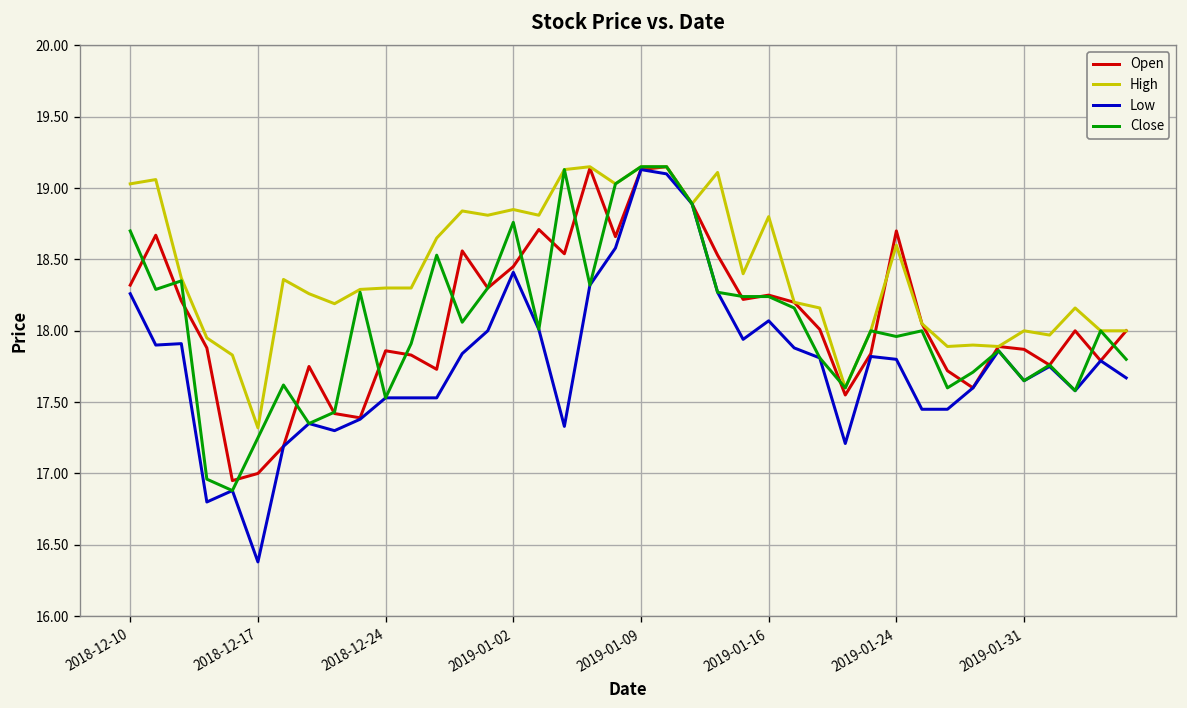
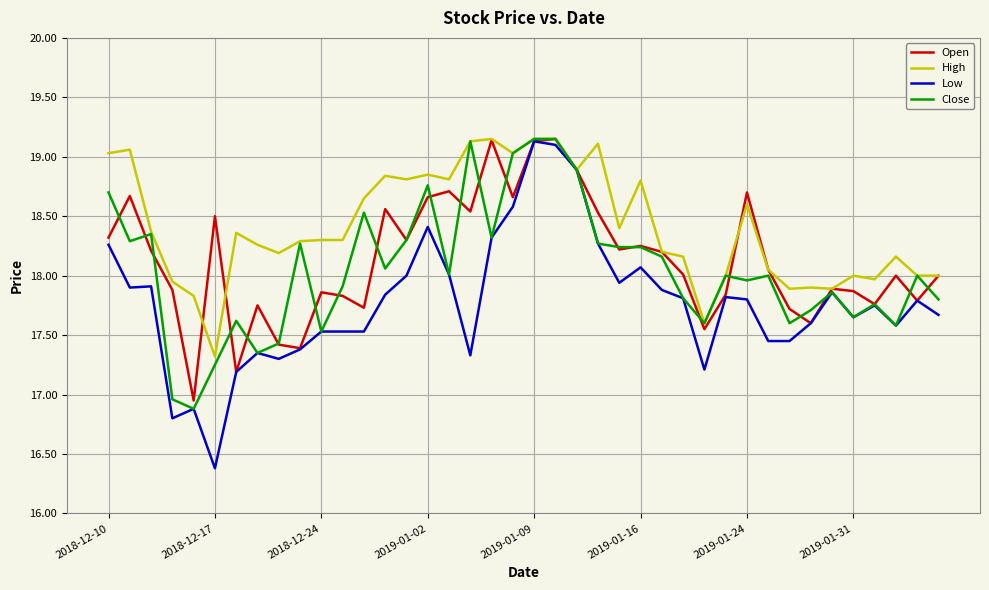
Open, 2018-12-17: 17.0 -> 18.5
Open, 2019-01-02: 18.45 -> 18.66
